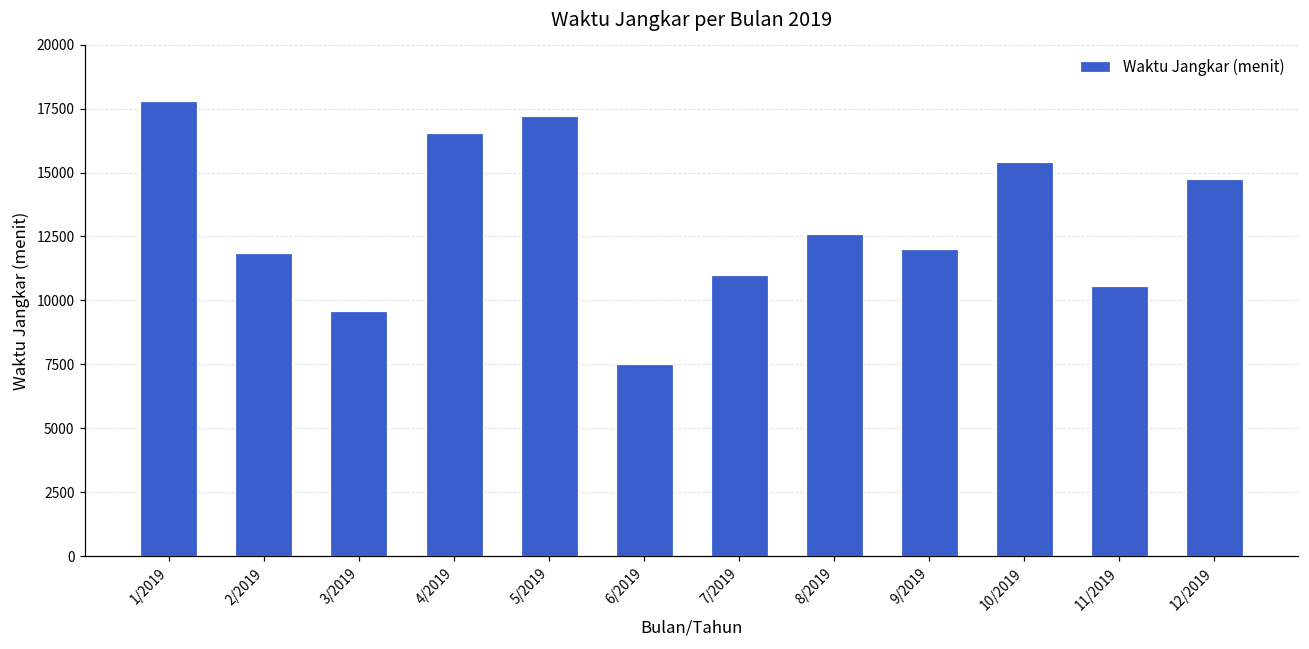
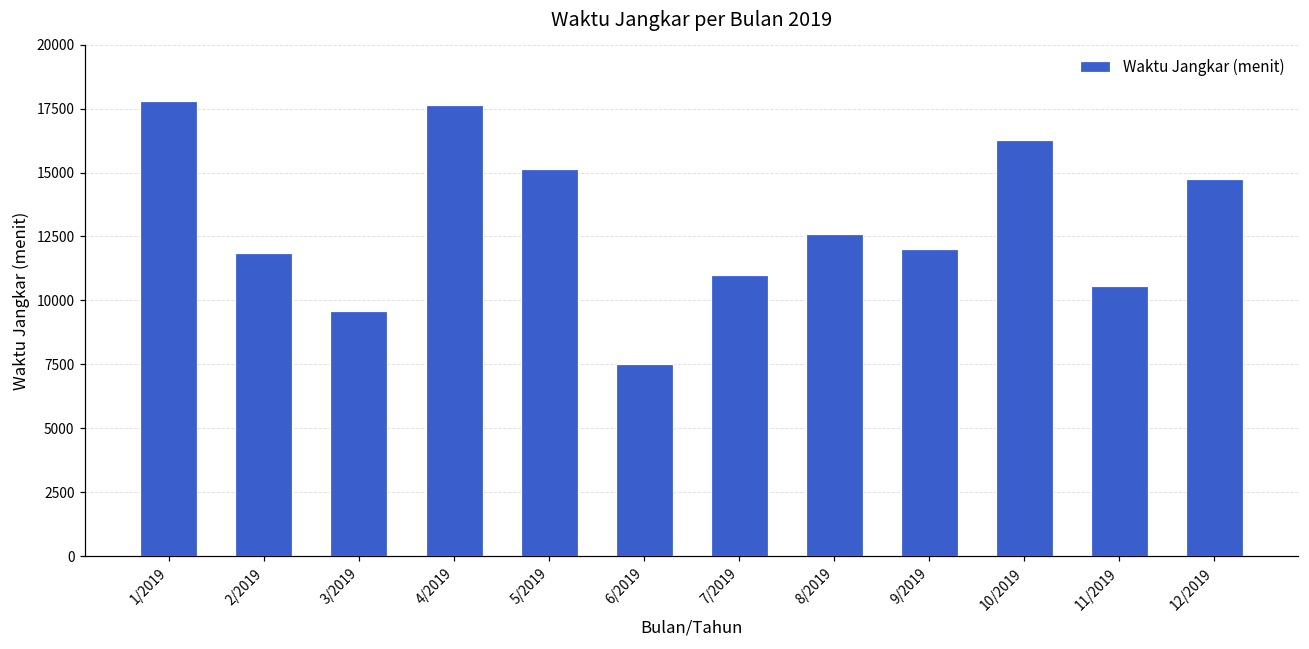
4/2019: 16600 -> 17600
5/2019: 17200 -> 15200
10/2019: 15400 -> 16300
